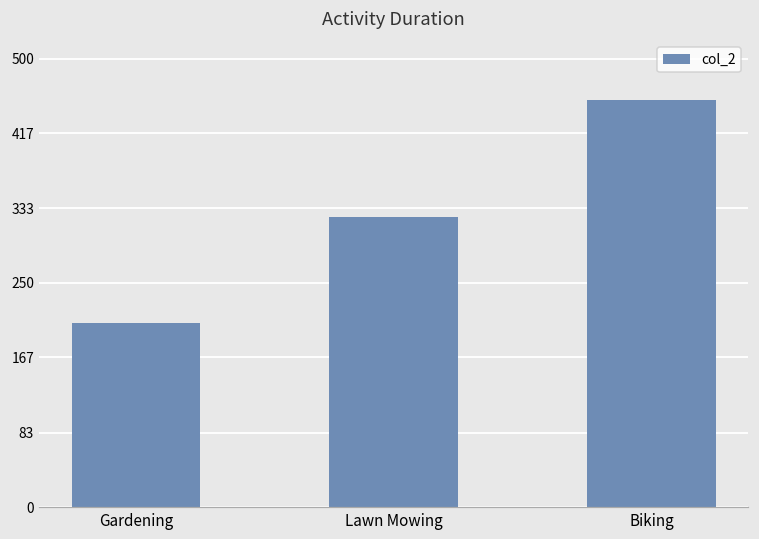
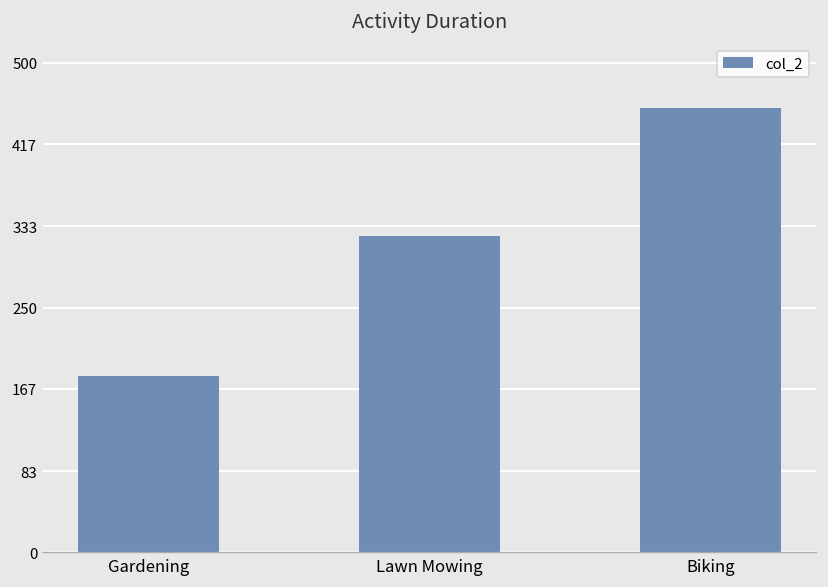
Gardening: 200 -> 180
